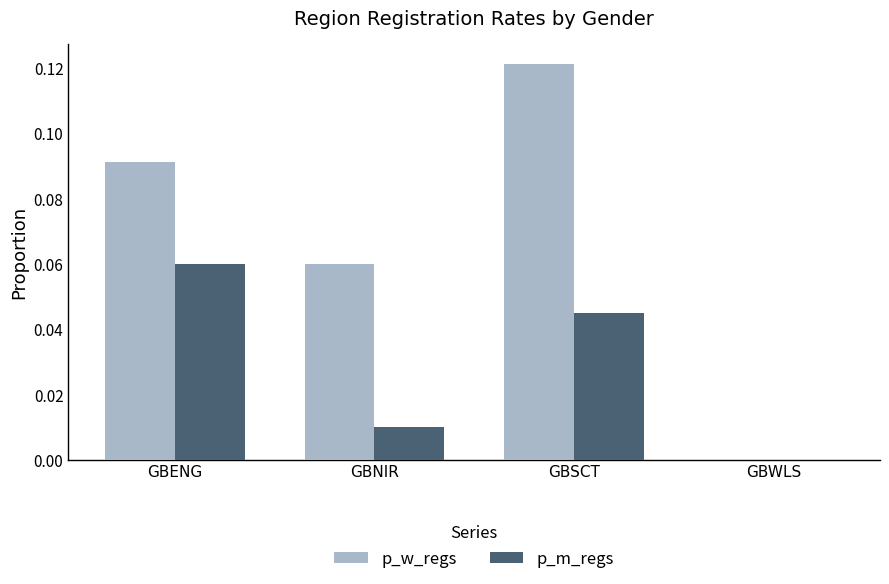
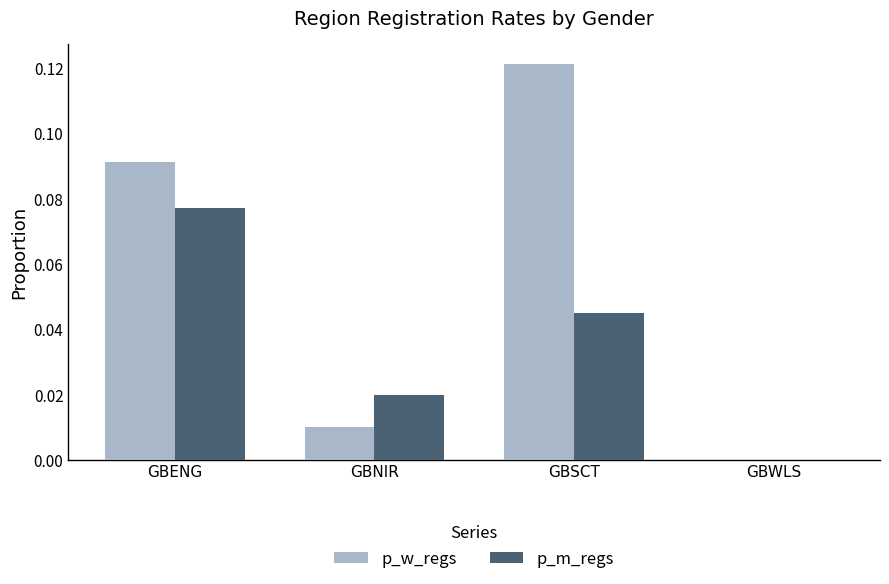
p_m_regs, GBENG: 0.060 -> 0.077
p_w_regs, GBNIR: 0.06 -> 0.01
p_m_regs, GBNIR: 0.01 -> 0.02
